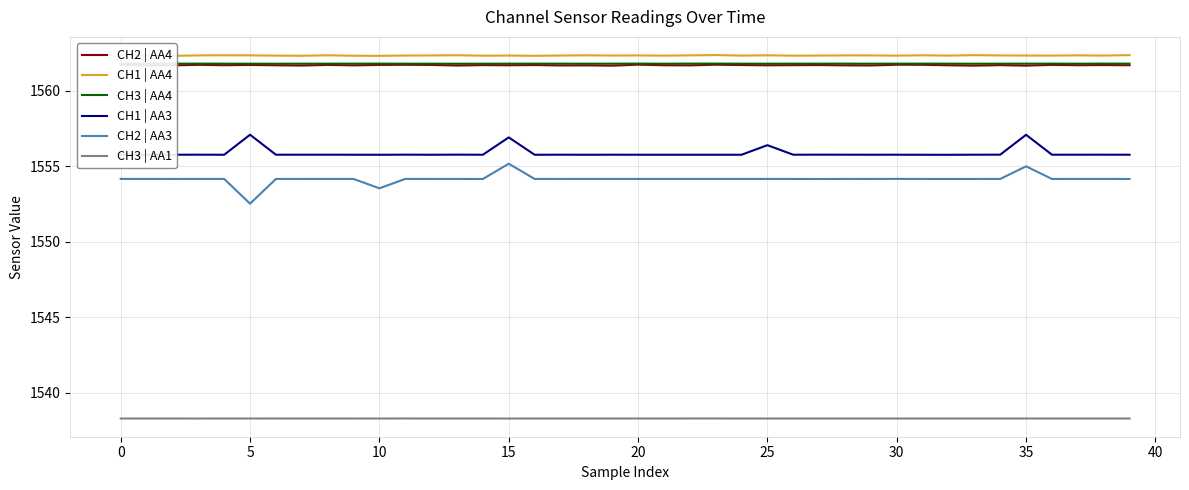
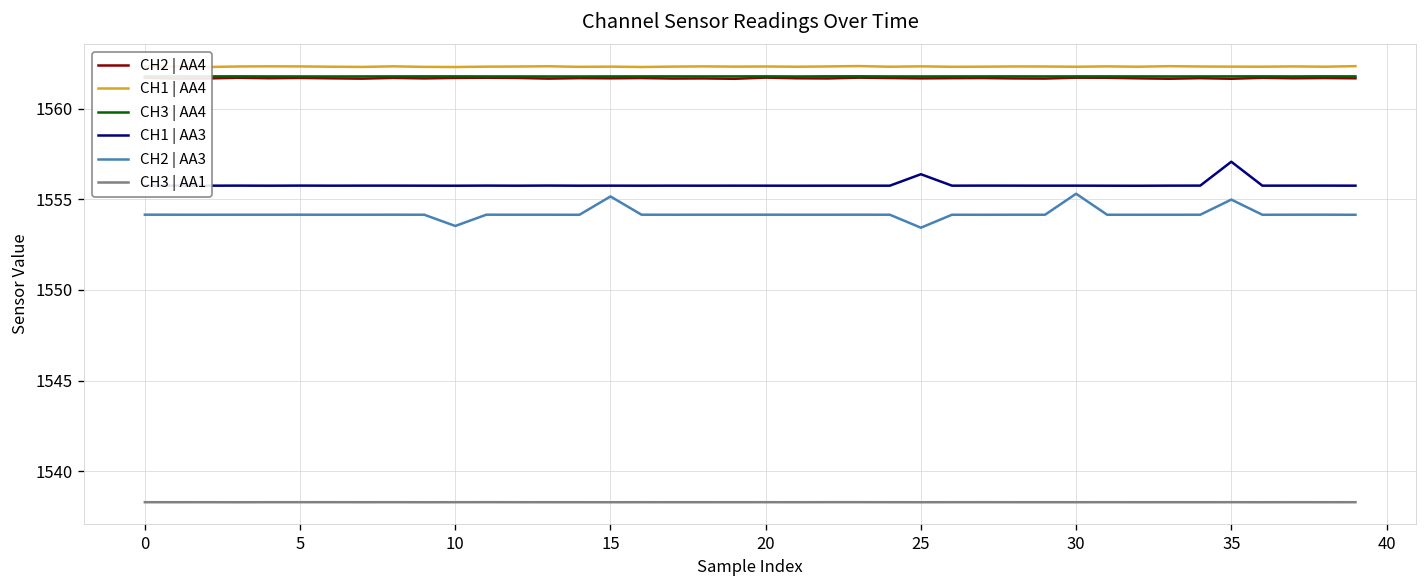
CH1 | AA3, 5: 1557.1 -> 1555.8
CH2 | AA3, 5: 1552.5 -> 1554.2
CH1 | AA3, 15: 1556.9 -> 1555.8
CH2 | AA3, 25: 1554.2 -> 1553.4
CH2 | AA3, 30: 1554.2 -> 1555.3
